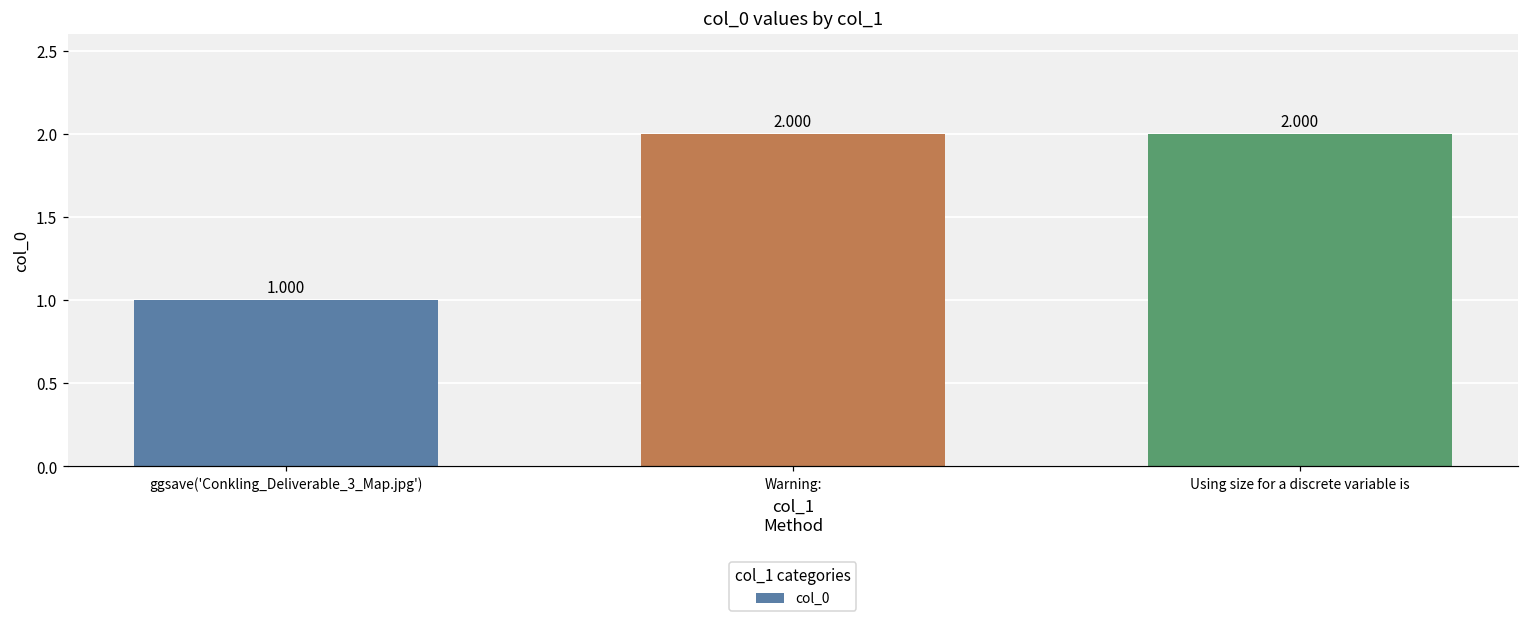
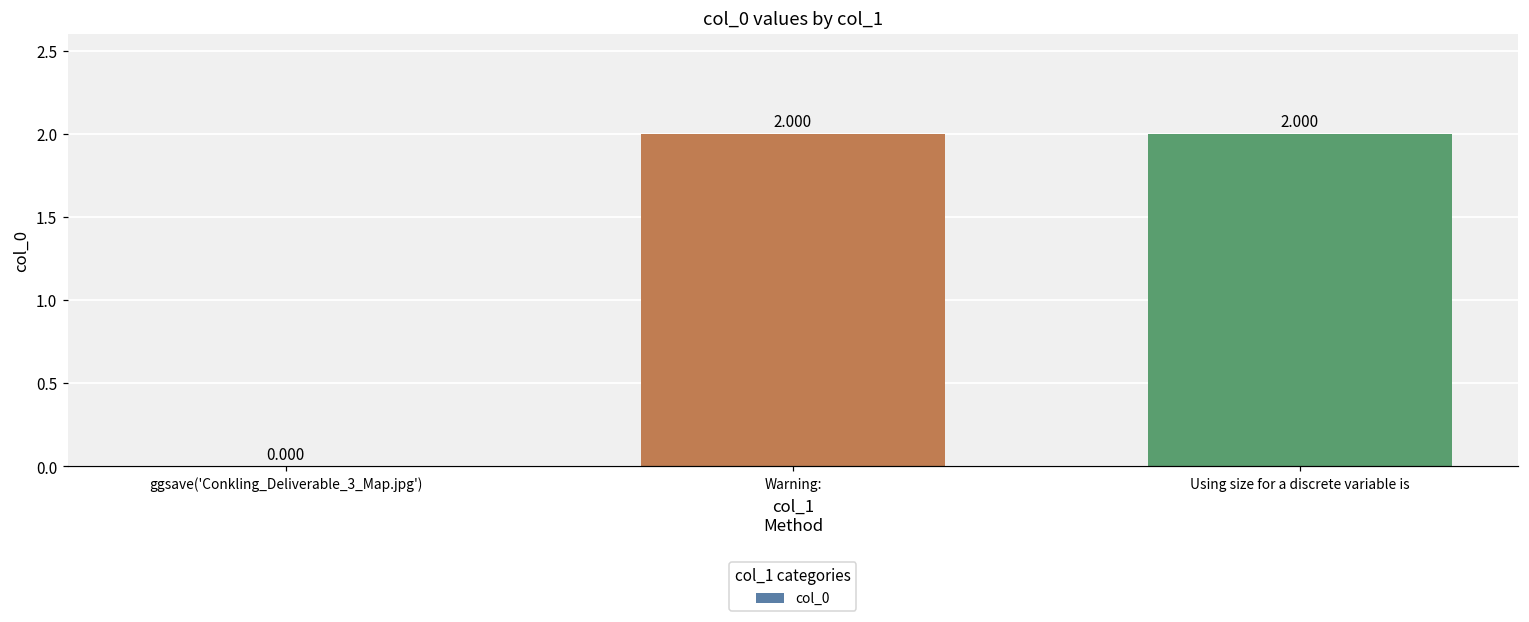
ggsave('Conkling_Deliverable_3_Map.jpg'): 1.000 -> 0.000
